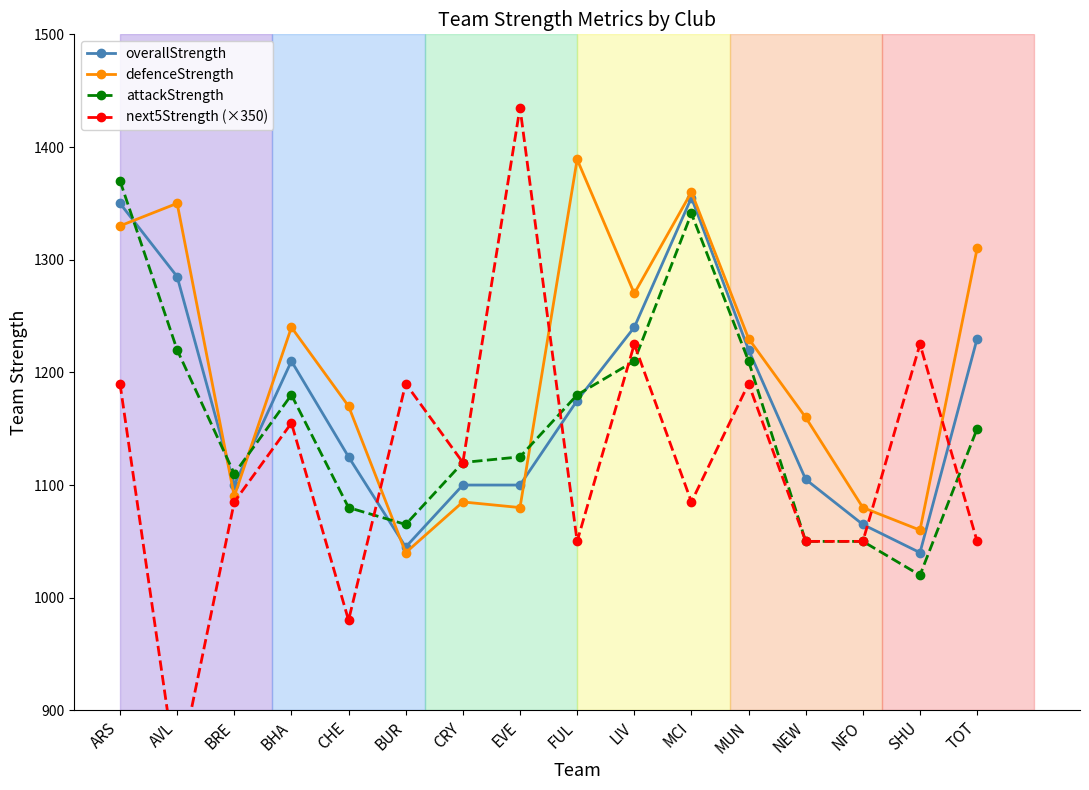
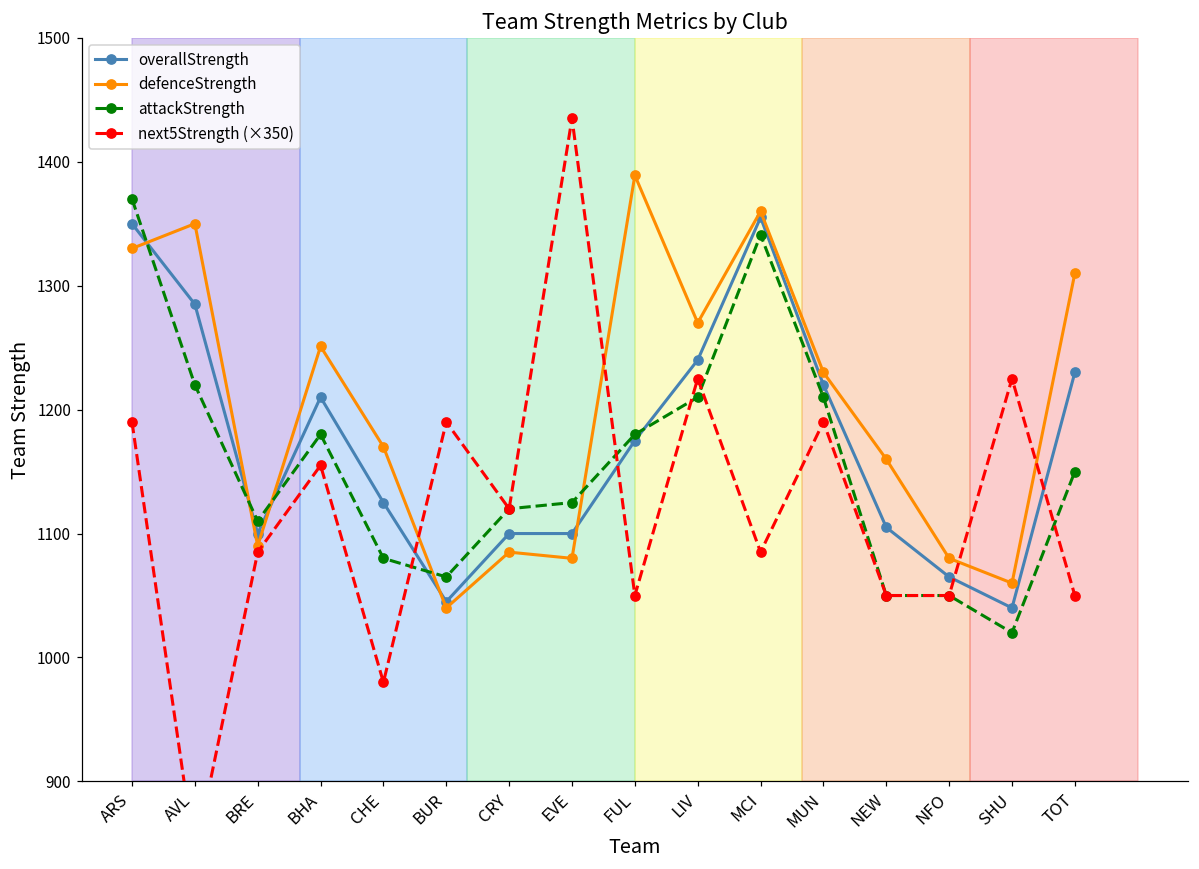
defenceStrength, BHA: 1240 -> 1251
